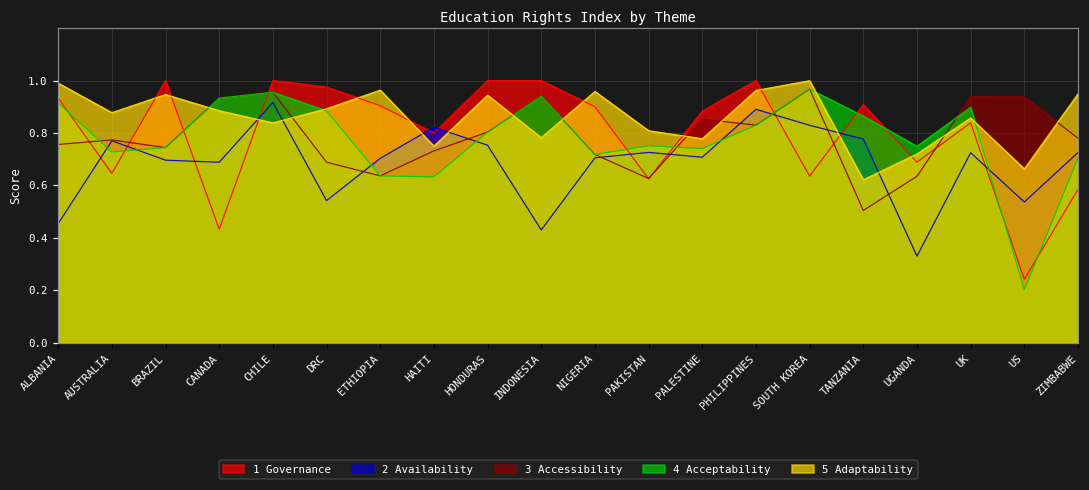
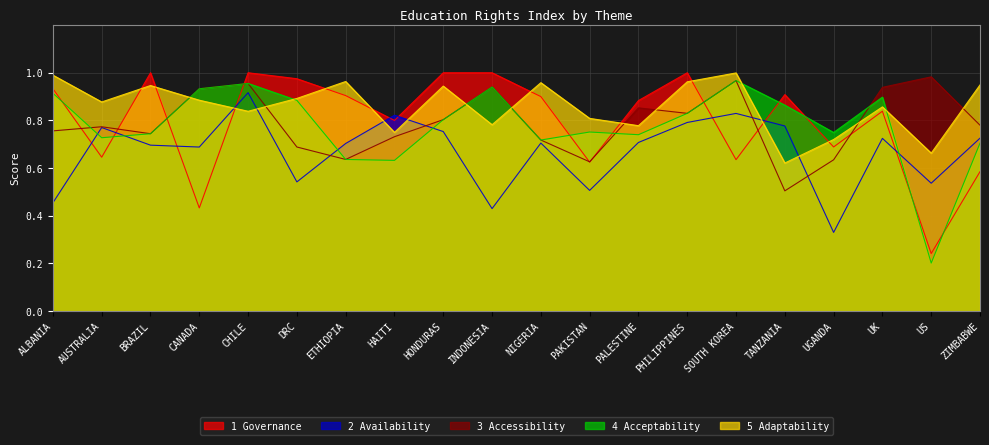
2 Availability, PAKISTAN: 0.73 -> 0.51
2 Availability, PHILIPPINES: 0.89 -> 0.79
3 Accessibility, US: 0.94 -> 0.98
